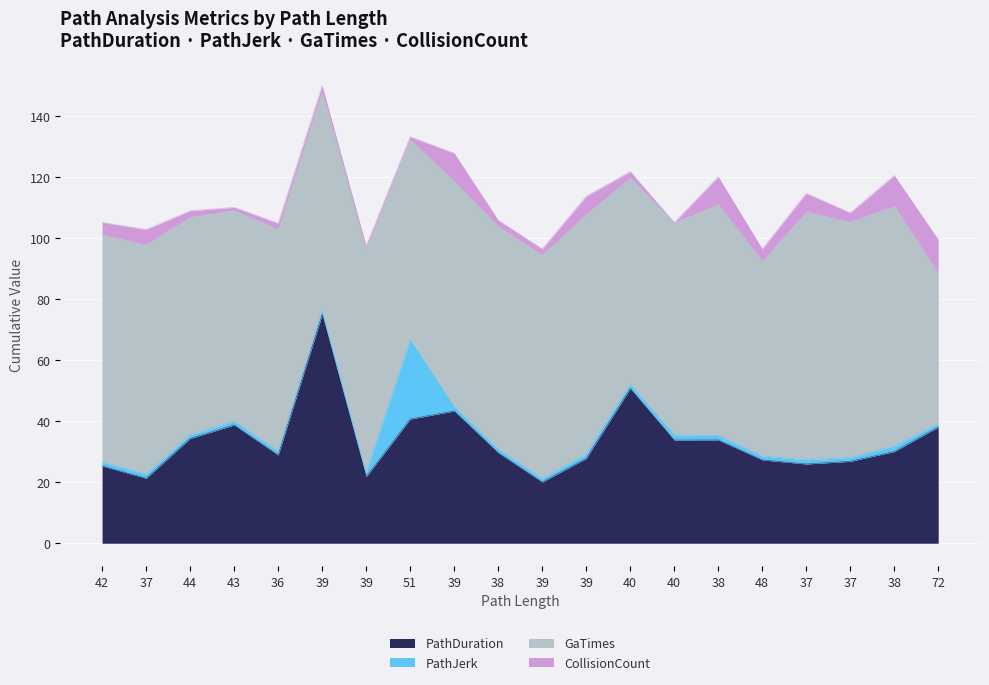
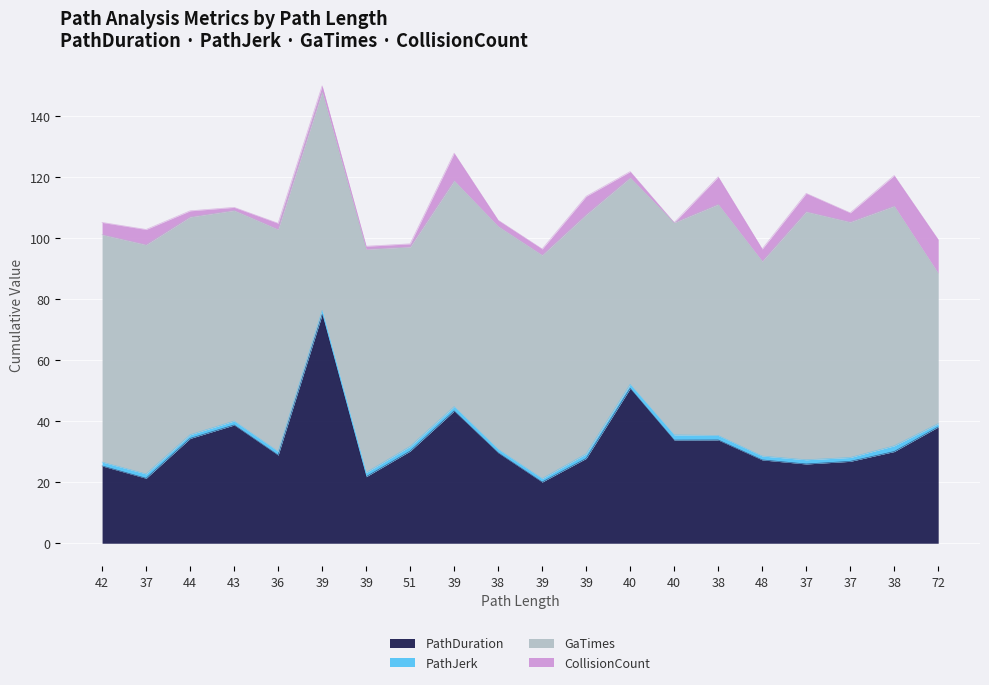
PathDuration, 51: 41 -> 30
PathJerk, 51: 26 -> 2
